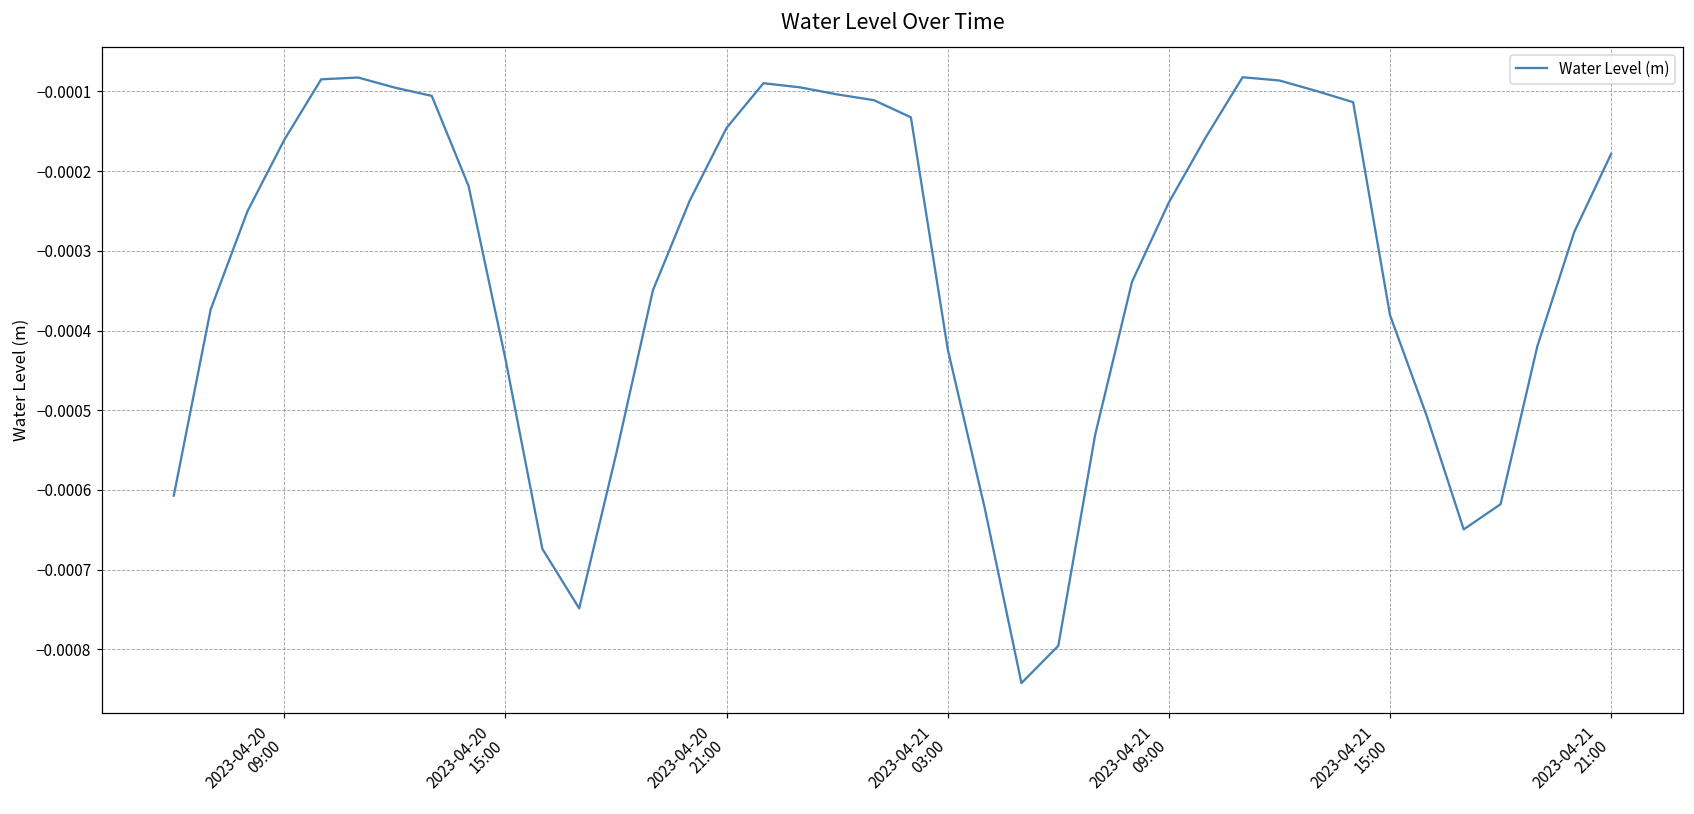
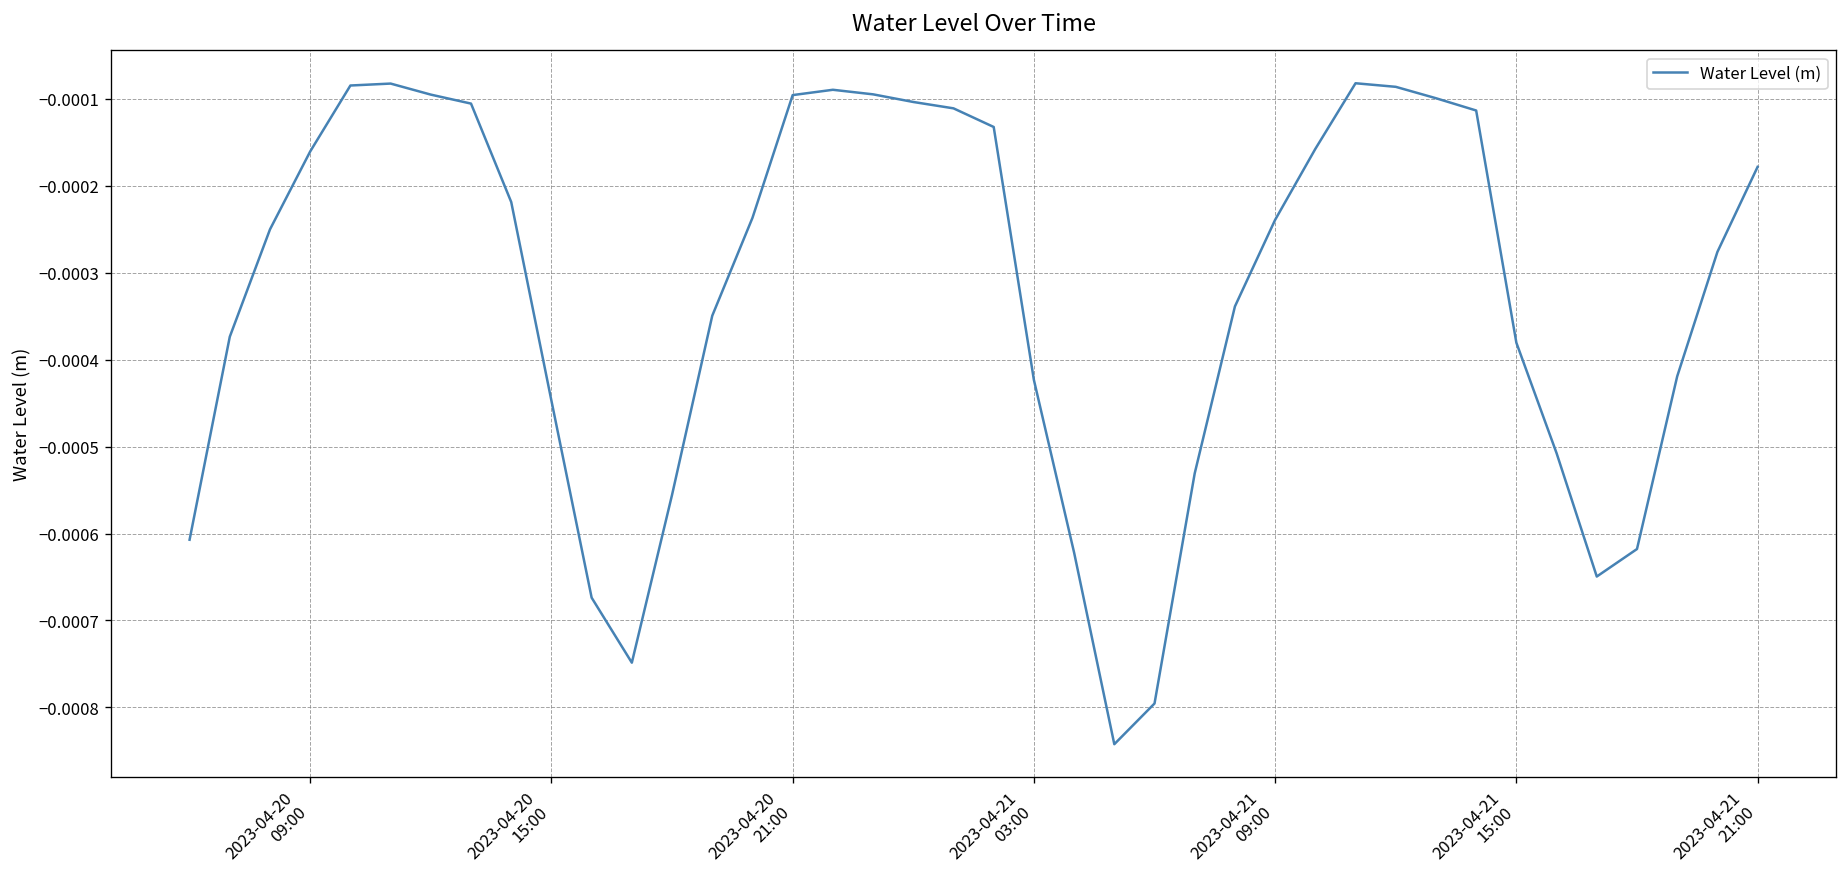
2023-04-20 15:00: -0.00044 -> -0.00045
2023-04-20 21:00: -0.00015 -> -0.00010
